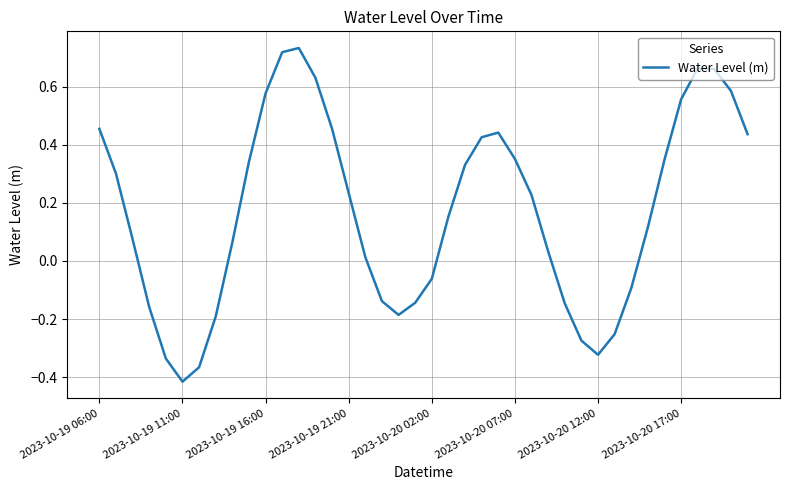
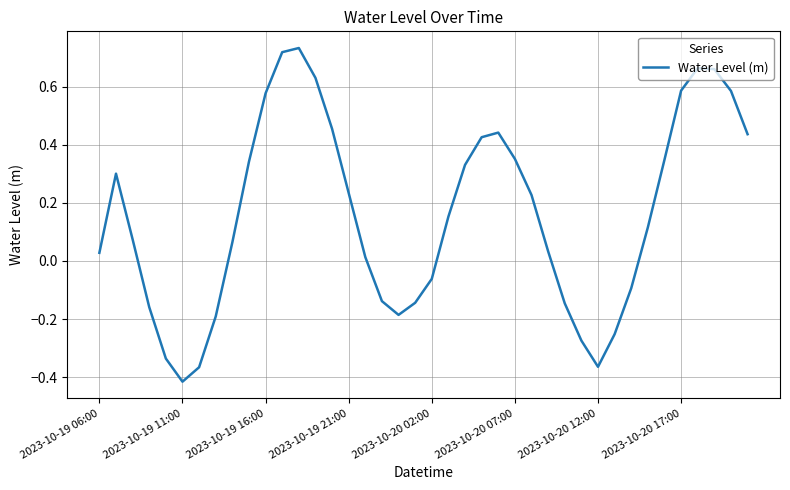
2023-10-19 06:00: 0.45 -> 0.03
2023-10-20 12:00: -0.32 -> -0.36
2023-10-20 17:00: 0.56 -> 0.59
